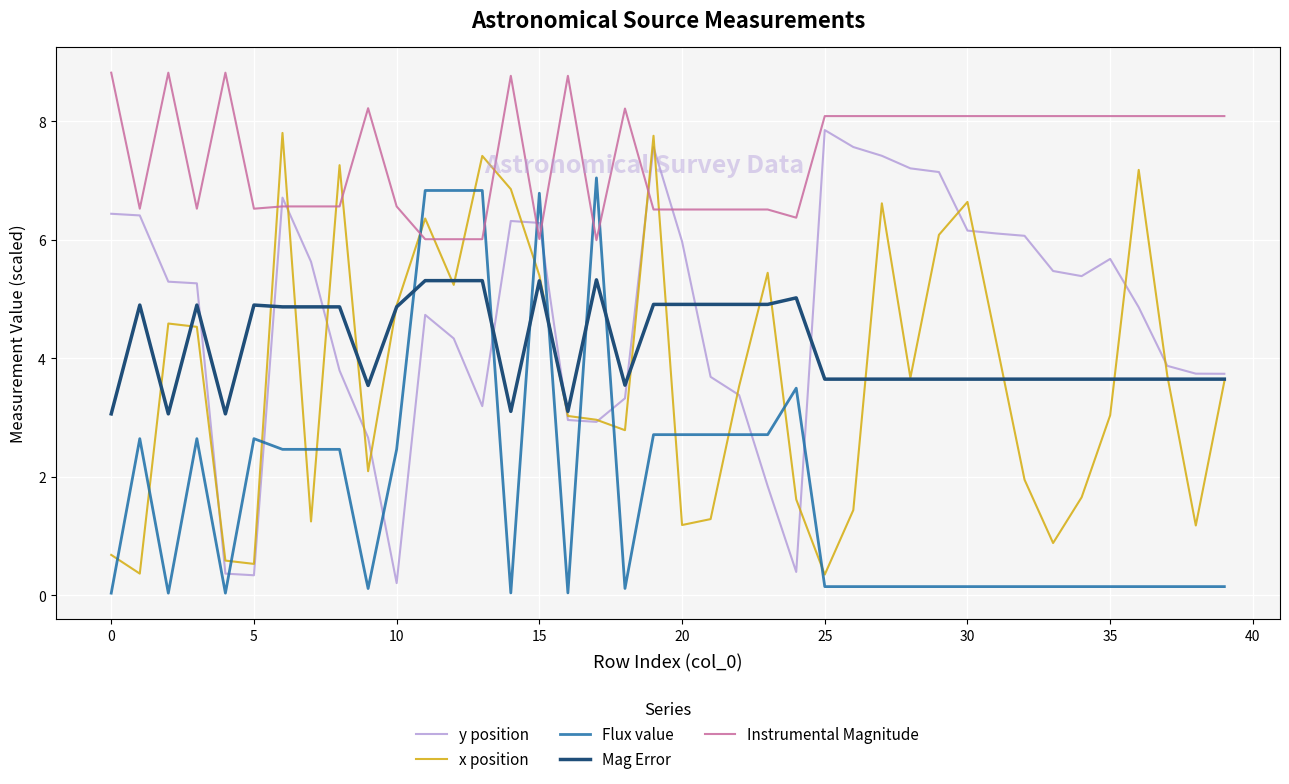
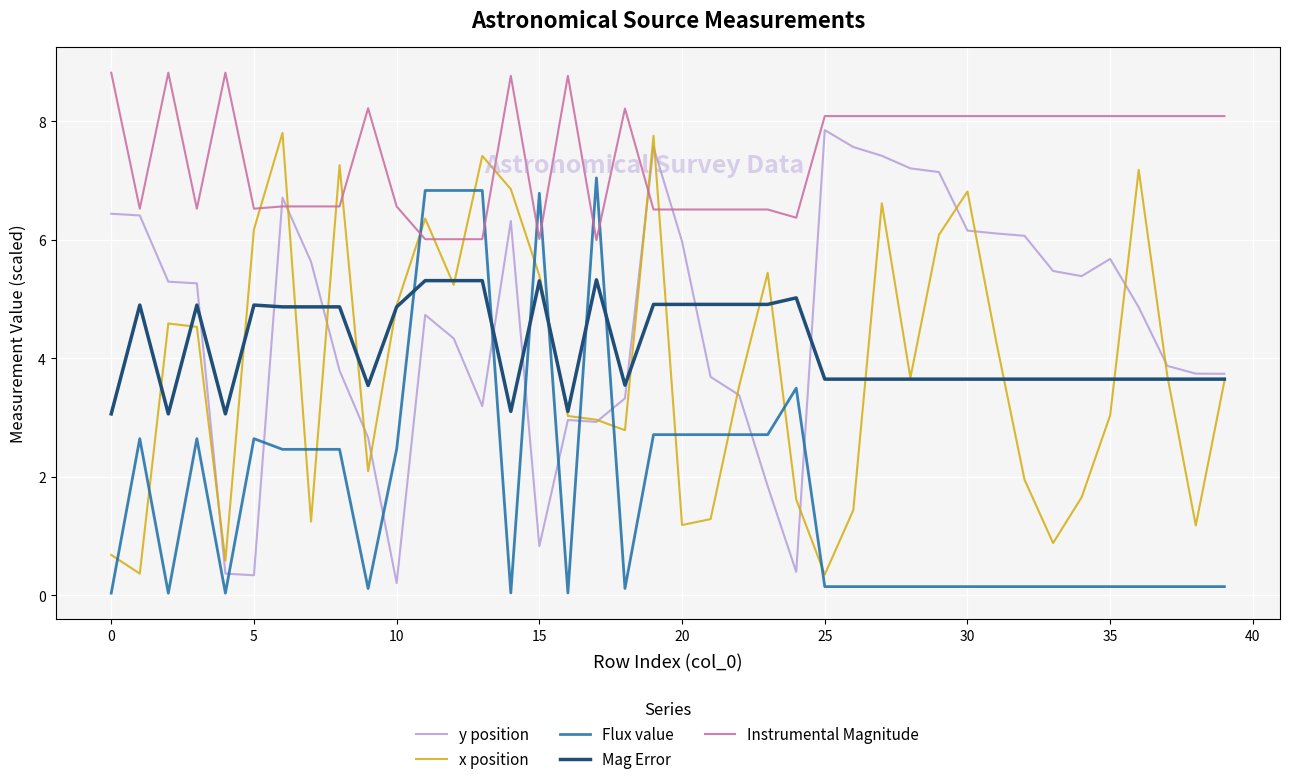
x position, 5: 0.5 -> 6.2
y position, 15: 6.3 -> 0.8
x position, 30: 6.6 -> 6.8
